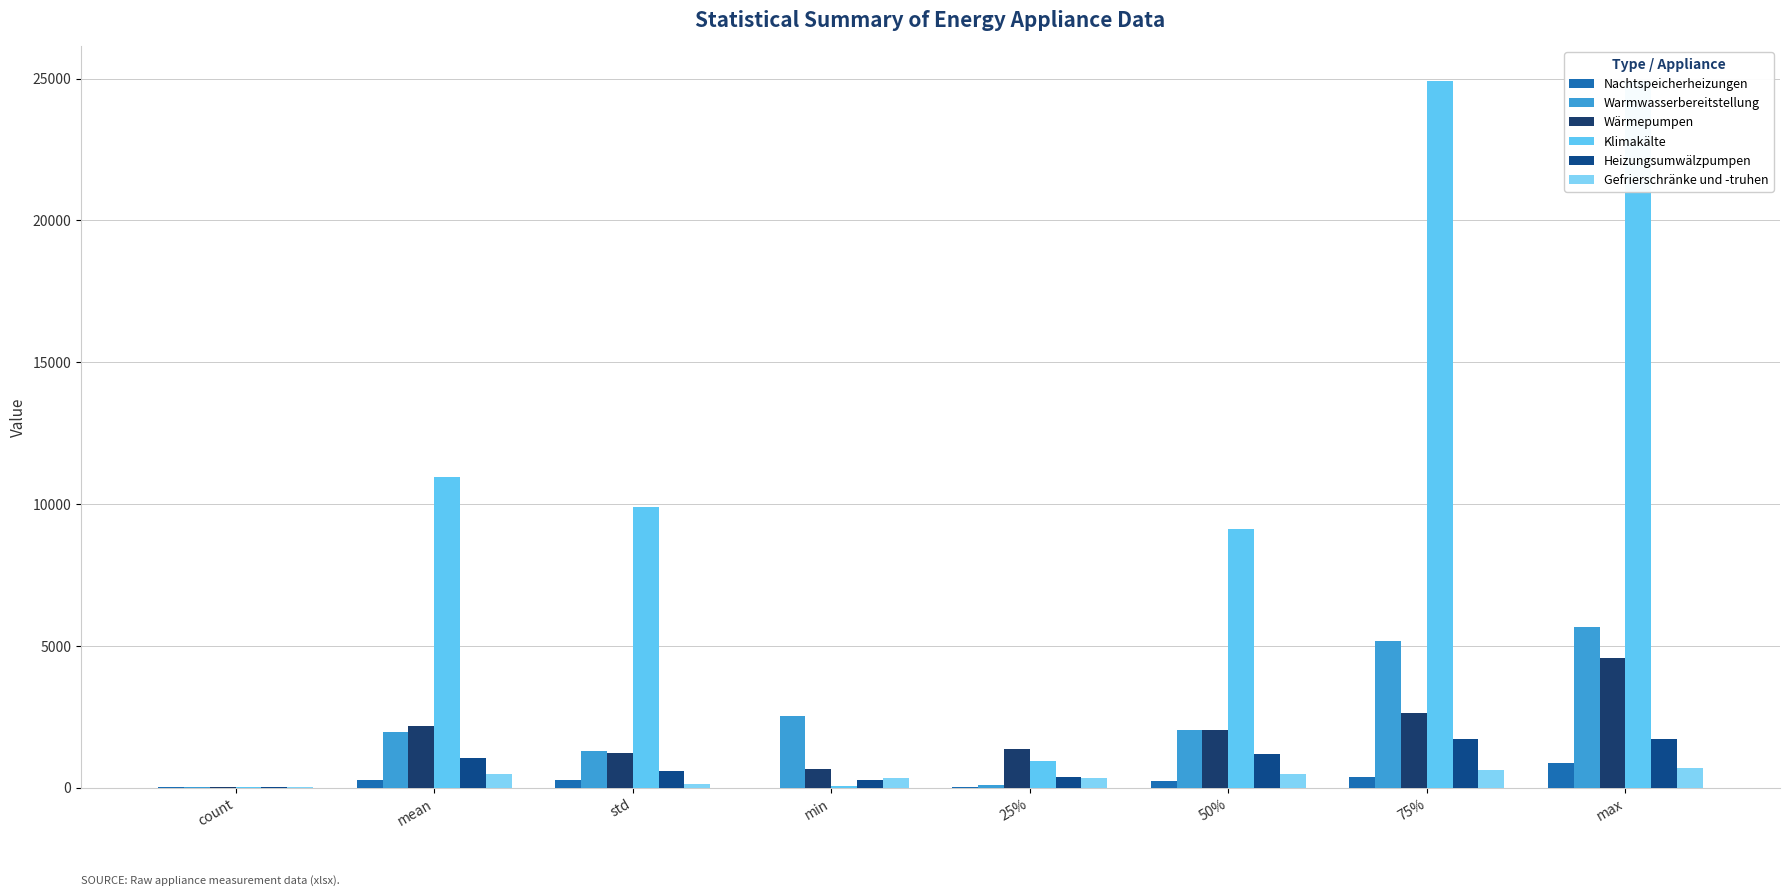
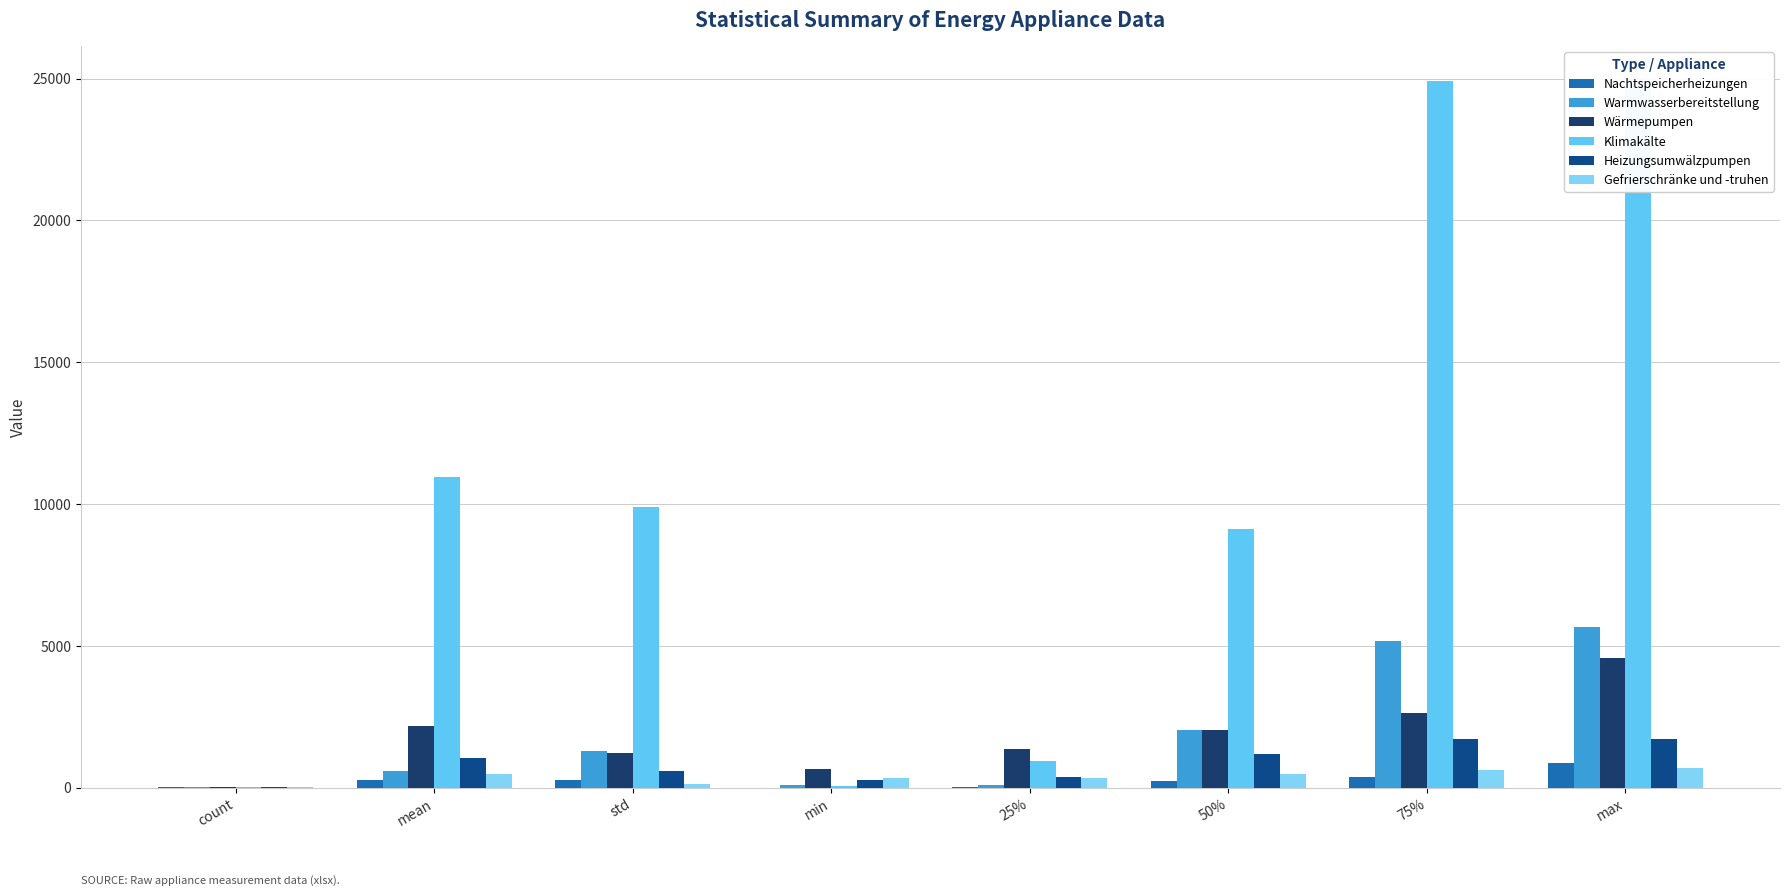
Warmwasserbereitstellung, mean: 2000 -> 600
Warmwasserbereitstellung, min: 2500 -> 100
